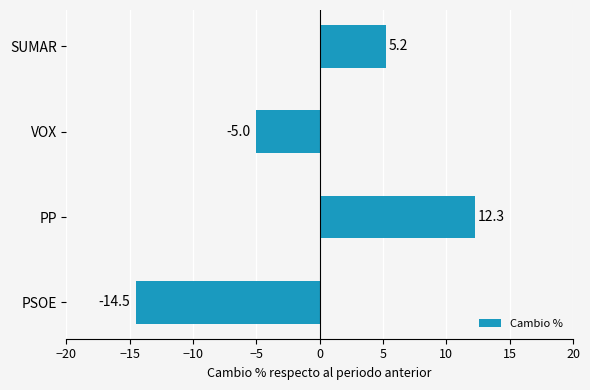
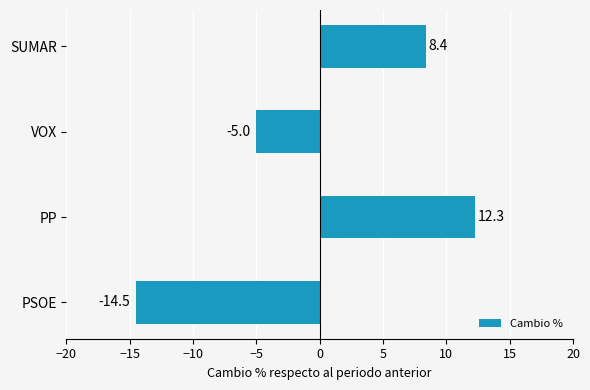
SUMAR: 5.2 -> 8.4
